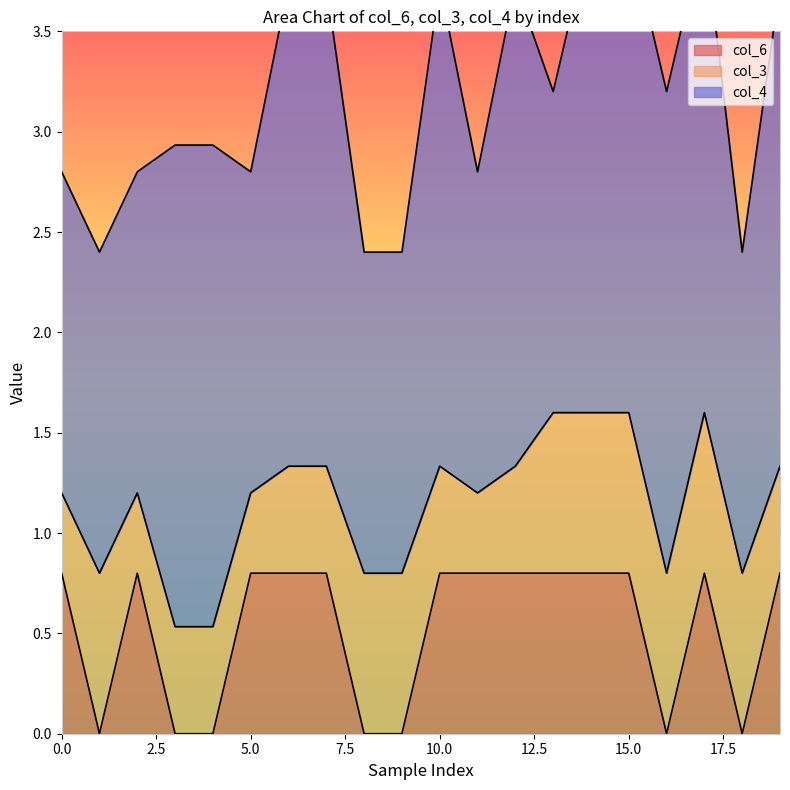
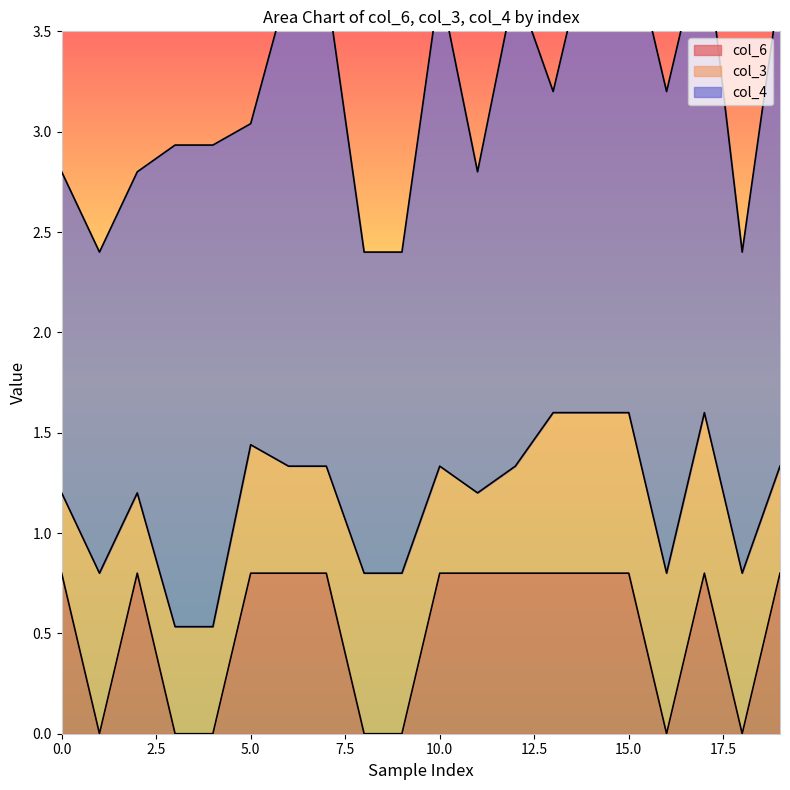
col_3, 5.0: 0.40 -> 0.64
